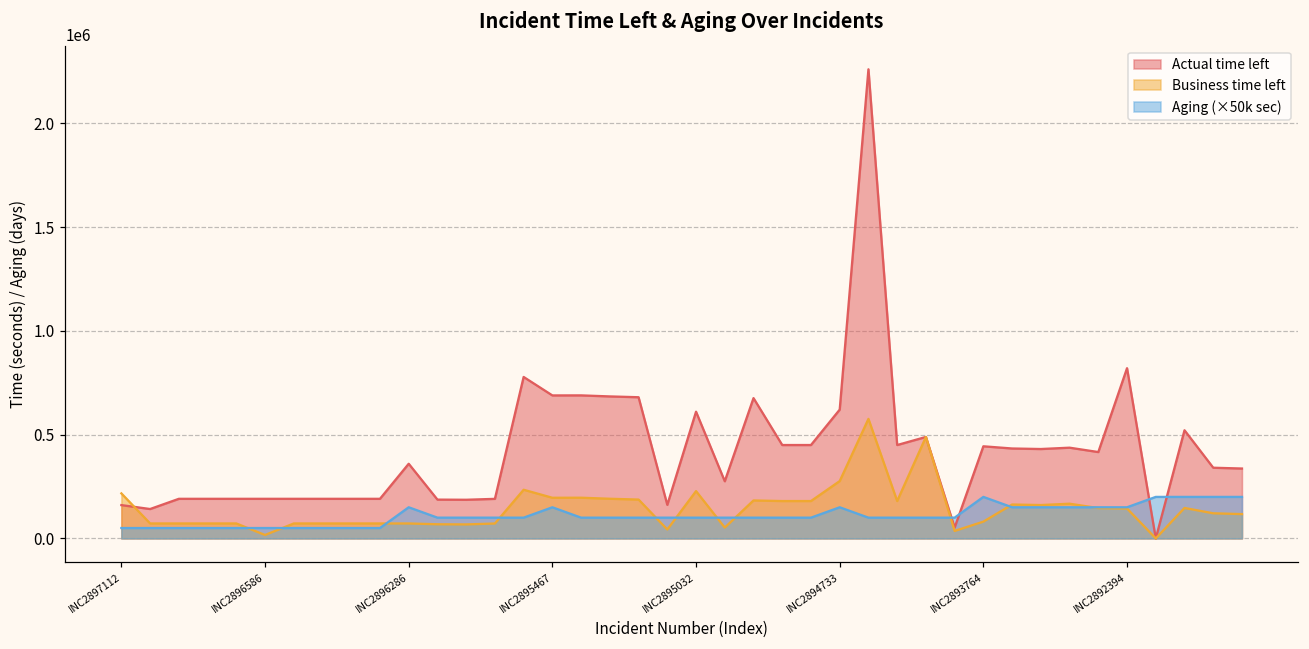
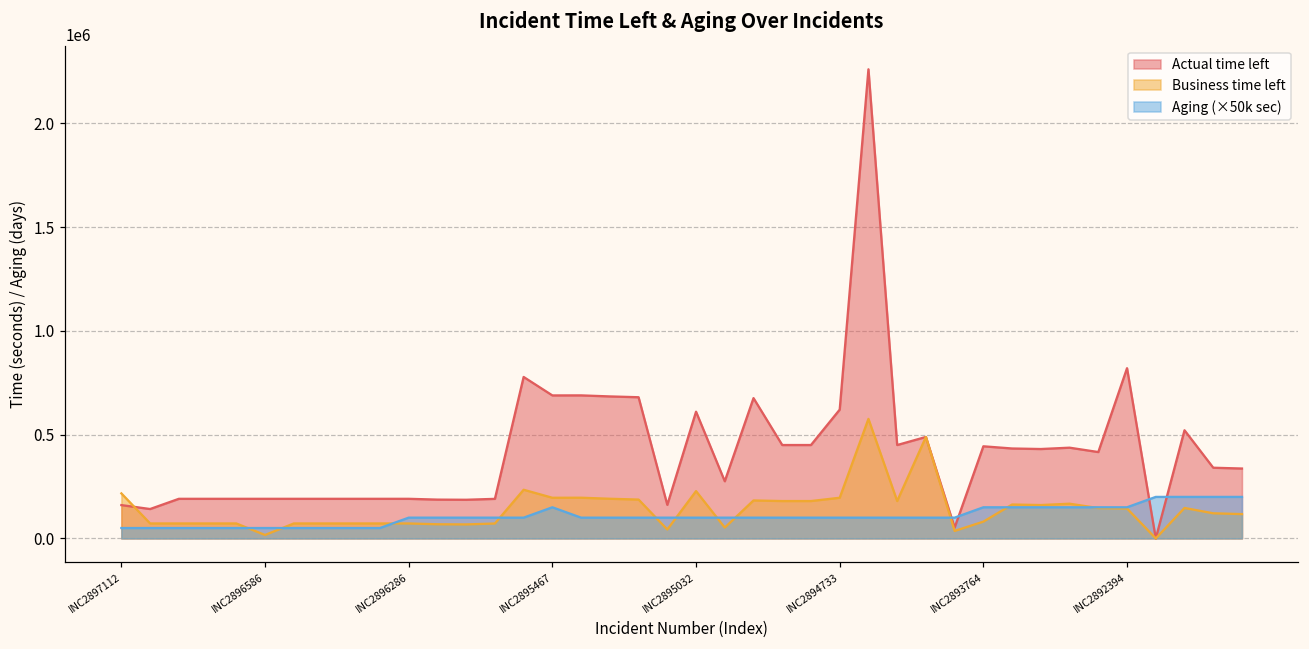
Actual time left, INC2896286: 360000 -> 190000
Aging (×50k sec), INC2896286: 150000 -> 100000
Business time left, INC2894733: 280000 -> 200000
Aging (×50k sec), INC2894733: 150000 -> 100000
Aging (×50k sec), INC2893764: 200000 -> 150000
